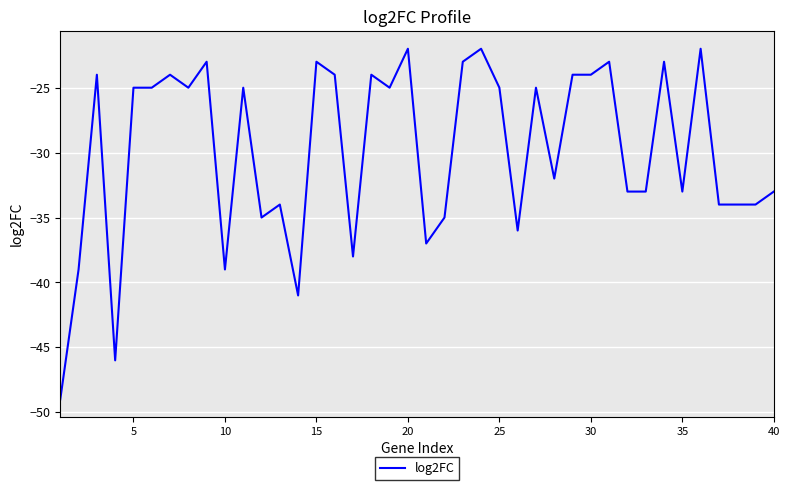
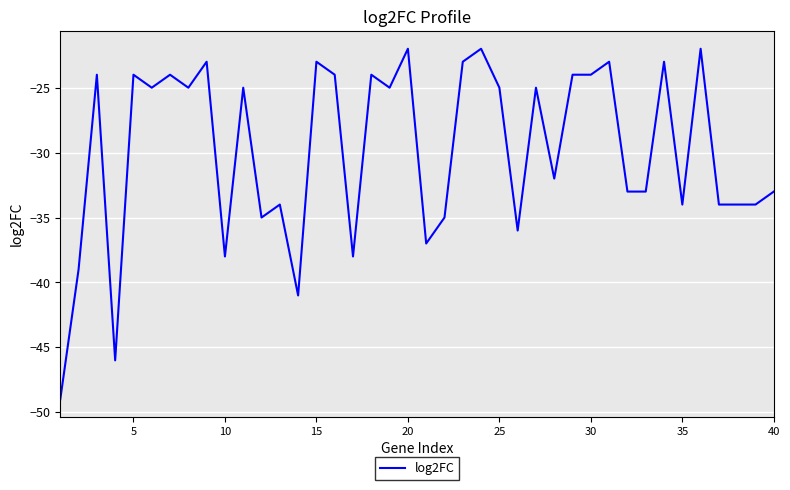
5: -25 -> -24
10: -39 -> -38
35: -33 -> -34
